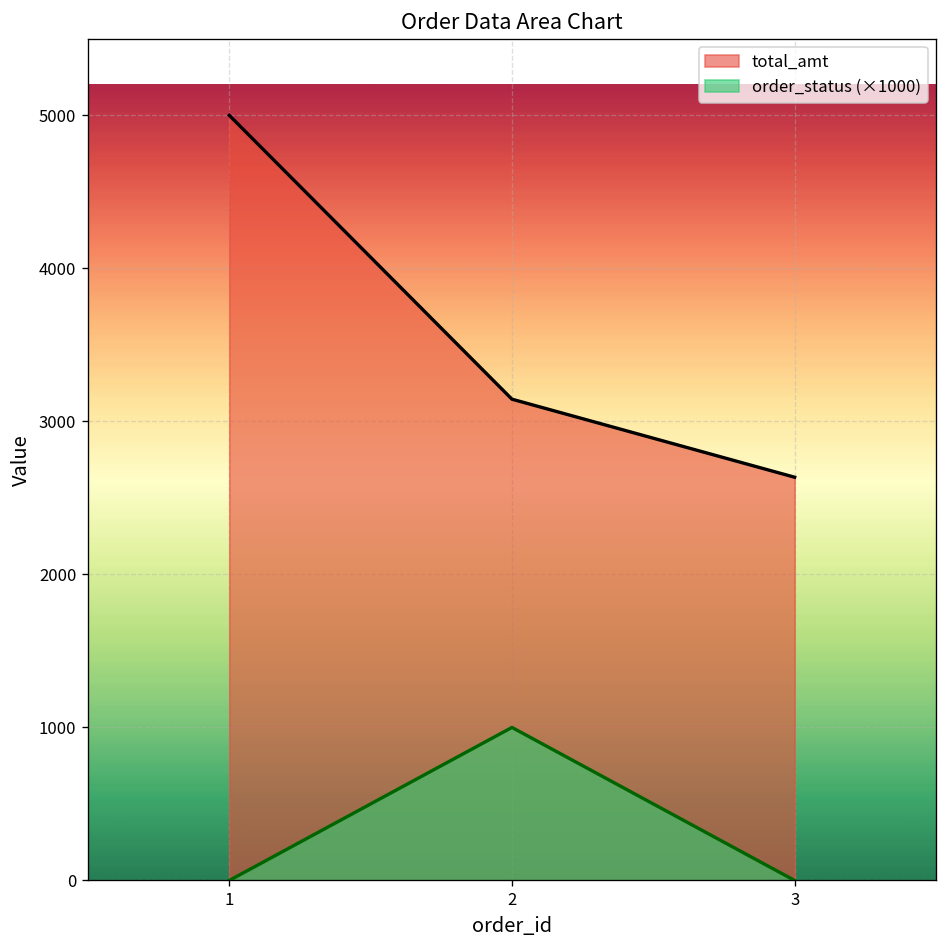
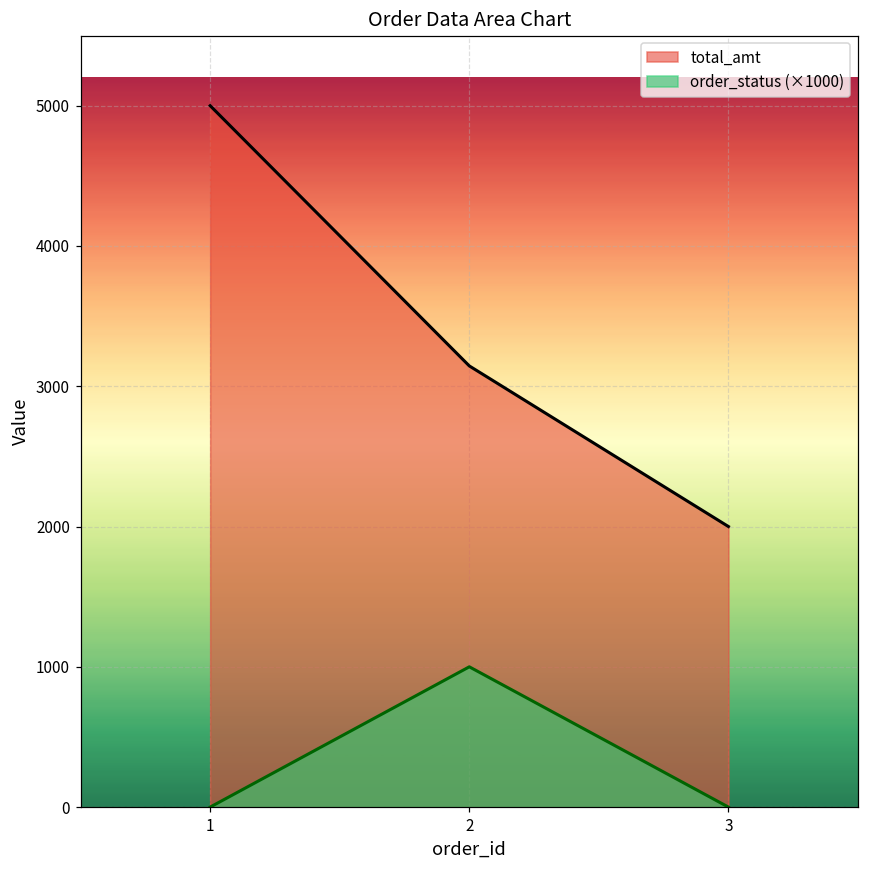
total_amt, 3: 2640 -> 2000
